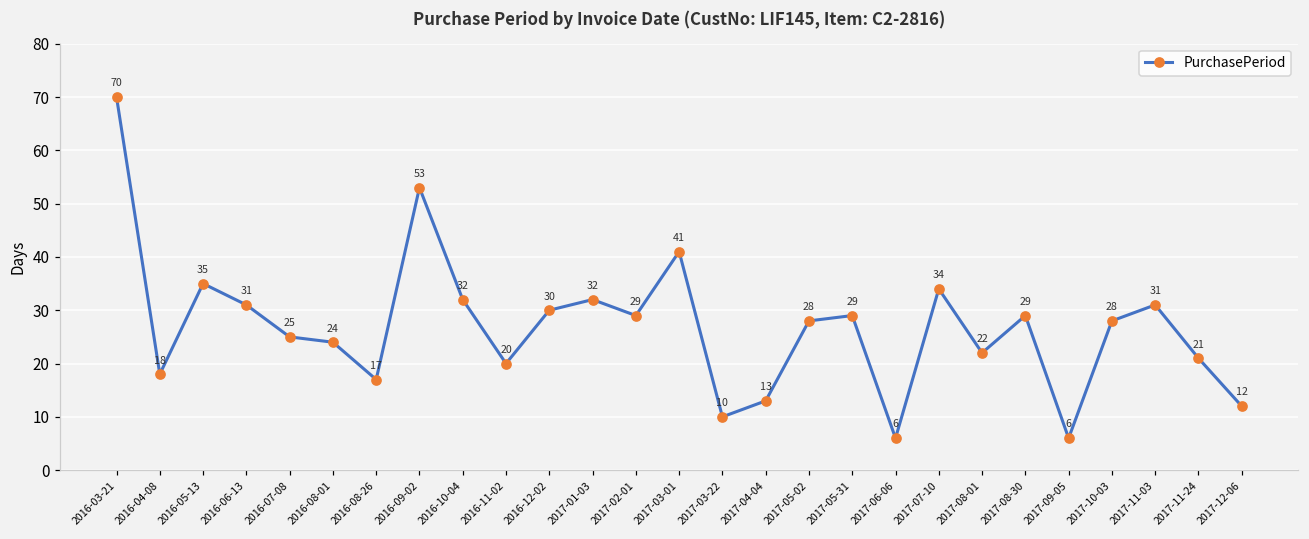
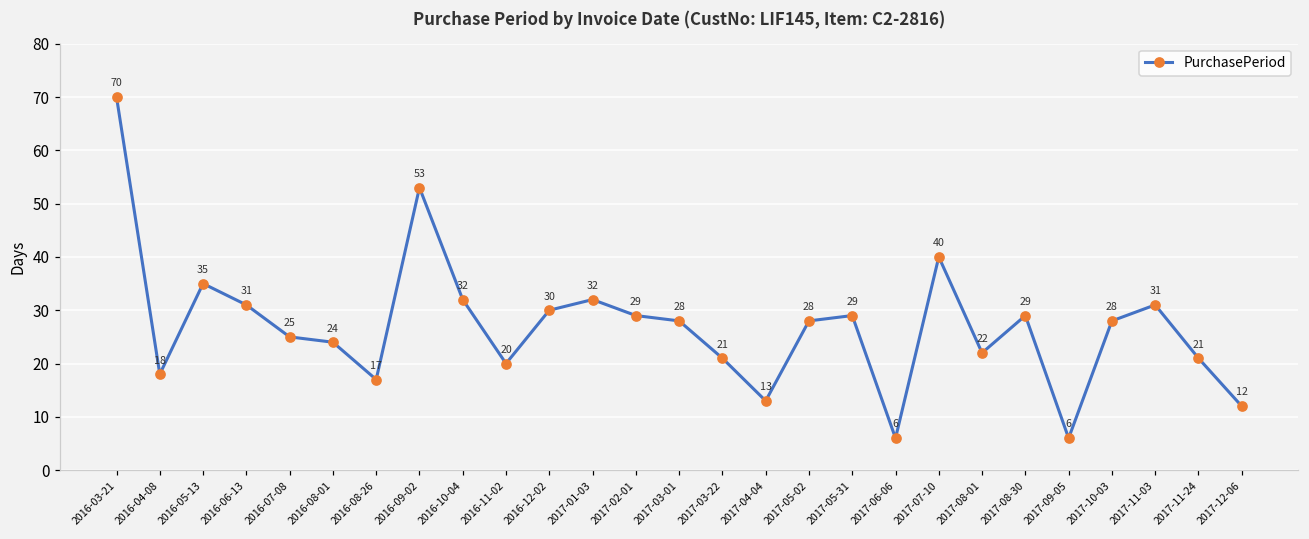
2017-03-01: 41 -> 28
2017-03-22: 10 -> 21
2017-07-10: 34 -> 40
